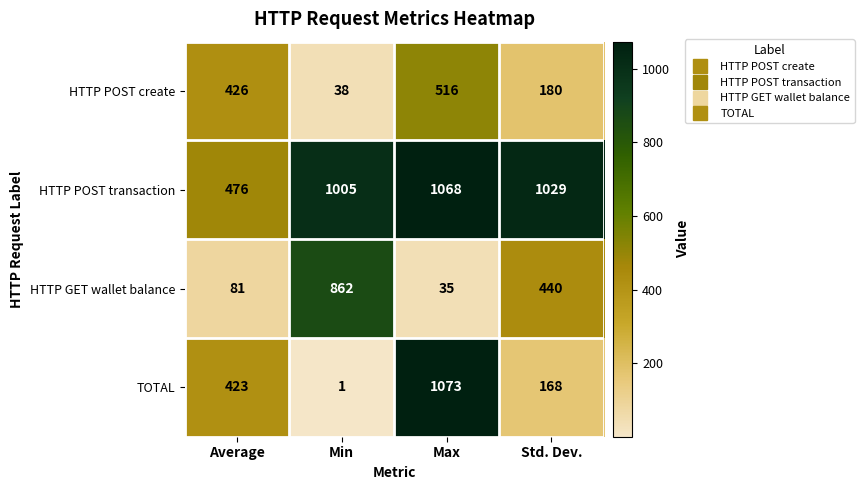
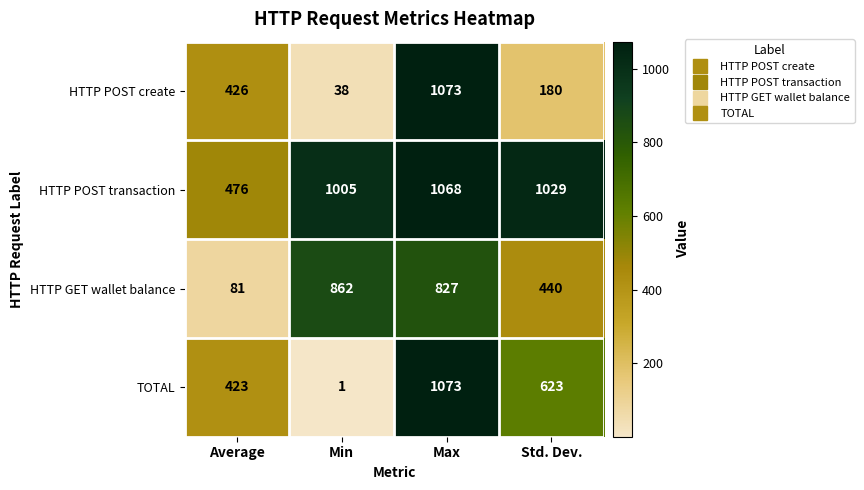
HTTP POST create, Max: 516 -> 1073
HTTP GET wallet balance, Max: 35 -> 827
TOTAL, Std. Dev.: 168 -> 623
